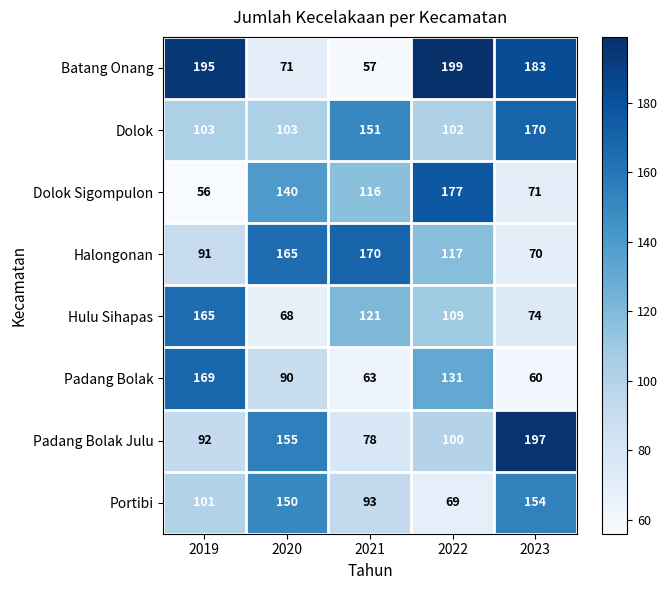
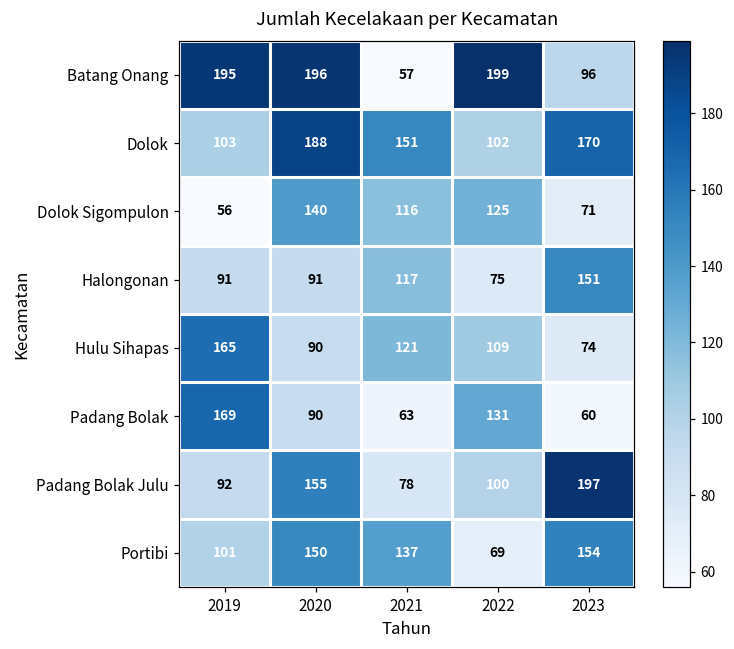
Batang Onang, 2020: 71 -> 196
Batang Onang, 2023: 183 -> 96
Dolok, 2020: 103 -> 188
Dolok Sigompulon, 2022: 177 -> 125
Halongonan, 2020: 165 -> 91
Halongonan, 2021: 170 -> 117
Halongonan, 2022: 117 -> 75
Halongonan, 2023: 70 -> 151
Hulu Sihapas, 2020: 68 -> 90
Portibi, 2021: 93 -> 137
